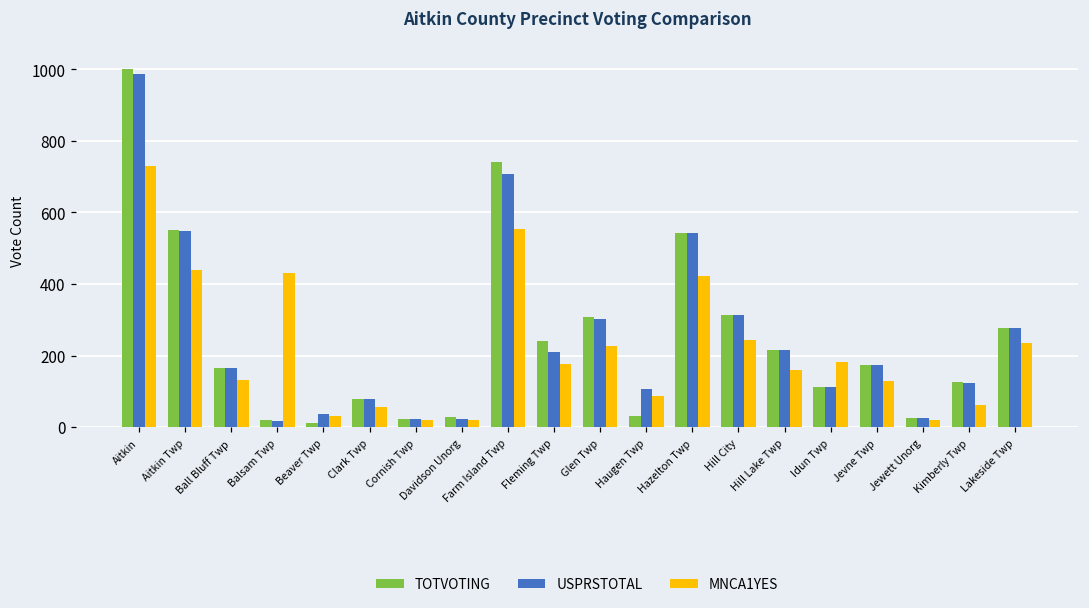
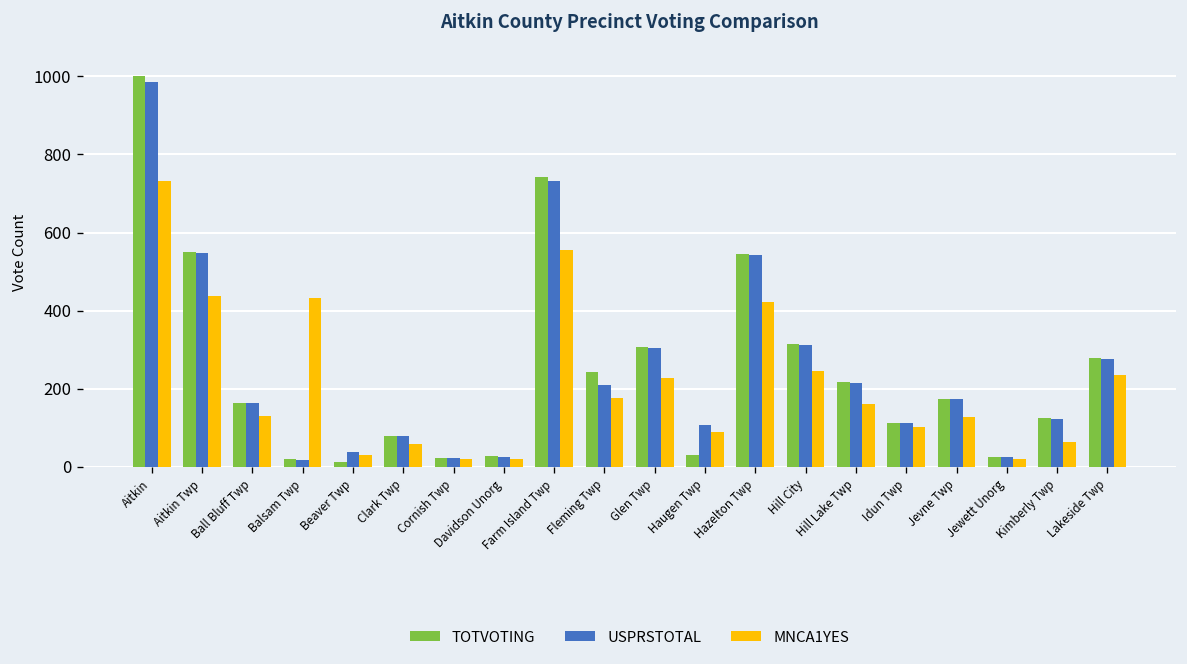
USPRSTOTAL, Farm Island Twp: 710 -> 730
MNCA1YES, Idun Twp: 180 -> 100
